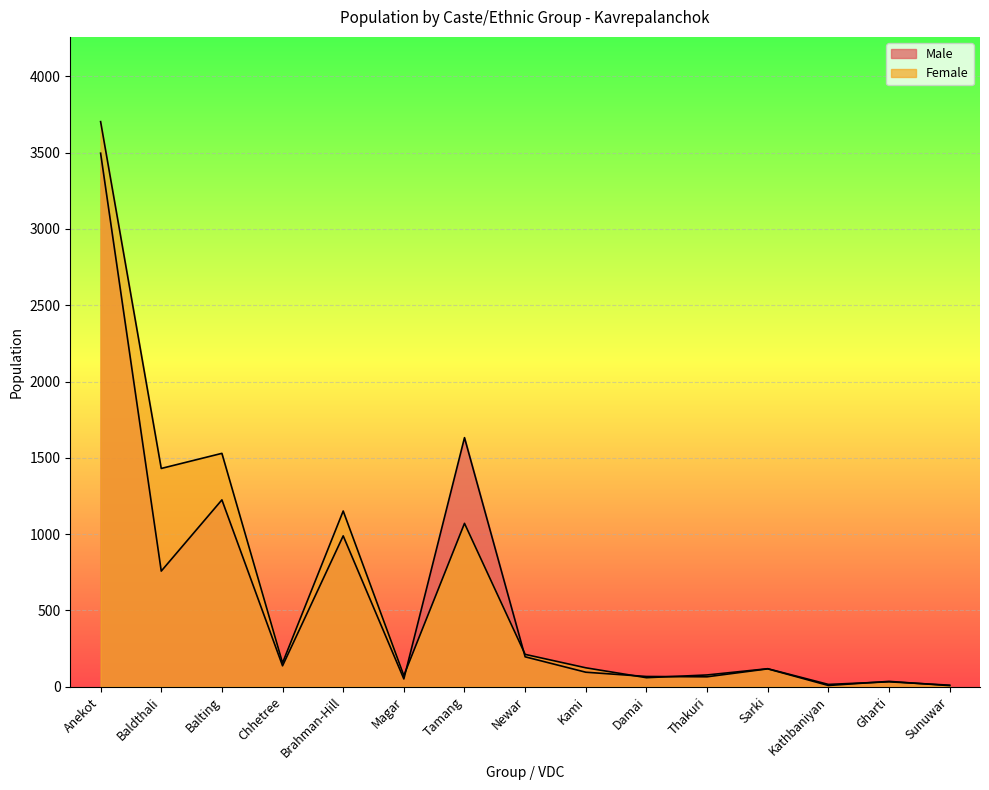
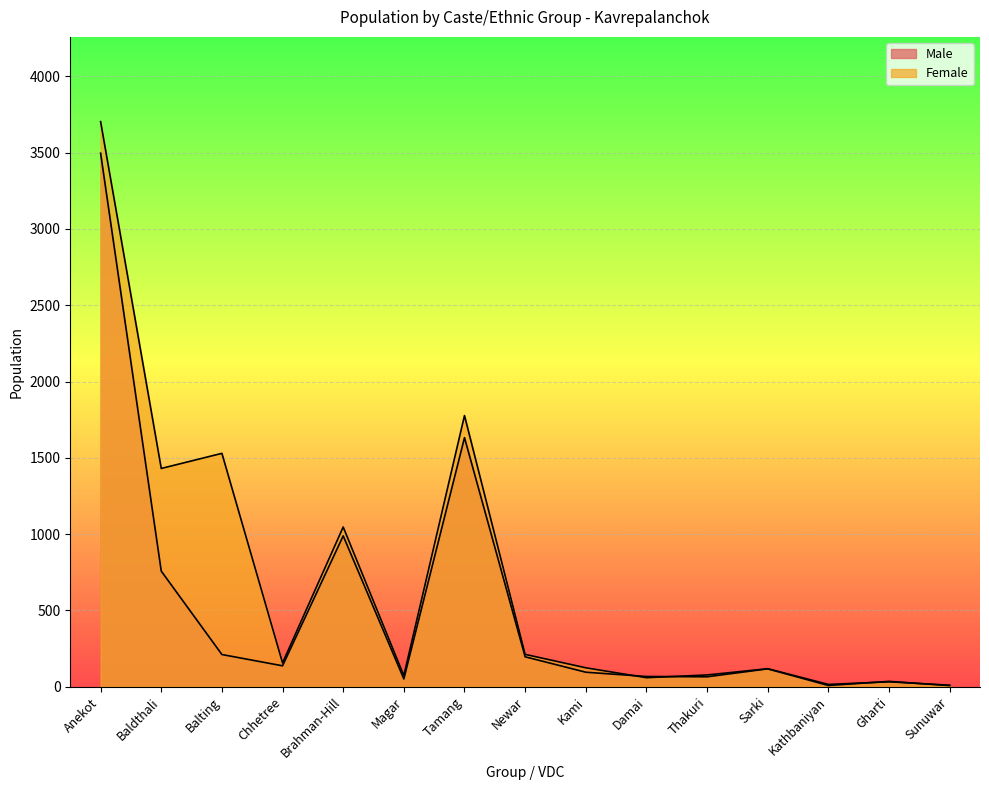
Male, Balting: 1220 -> 210
Female, Brahman-Hill: 1150 -> 1050
Female, Tamang: 1070 -> 1780
